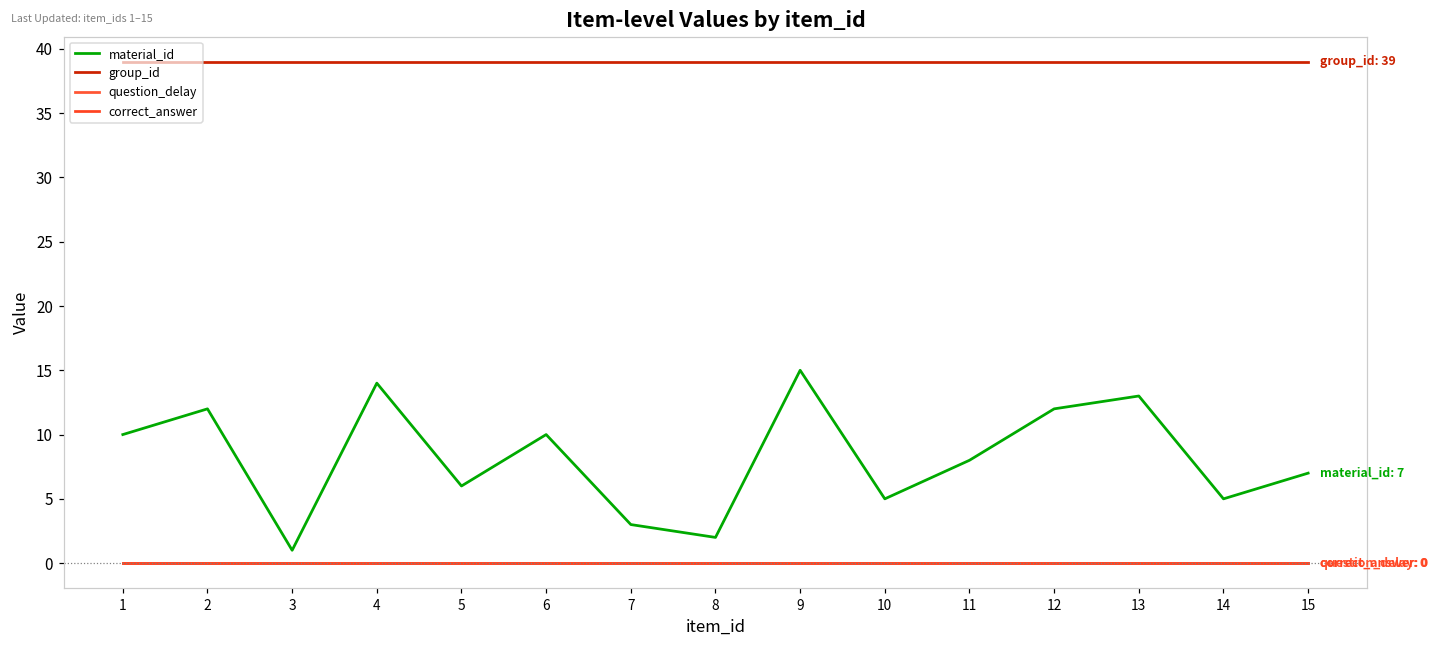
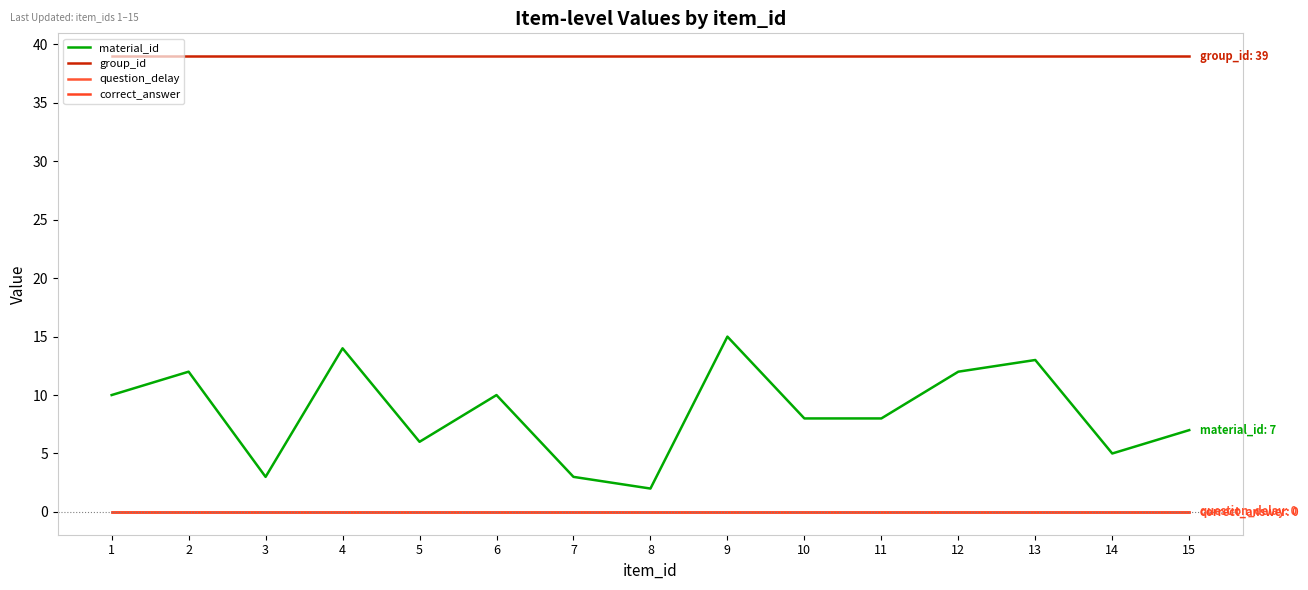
material_id, 3: 1 -> 3
material_id, 10: 5 -> 8
